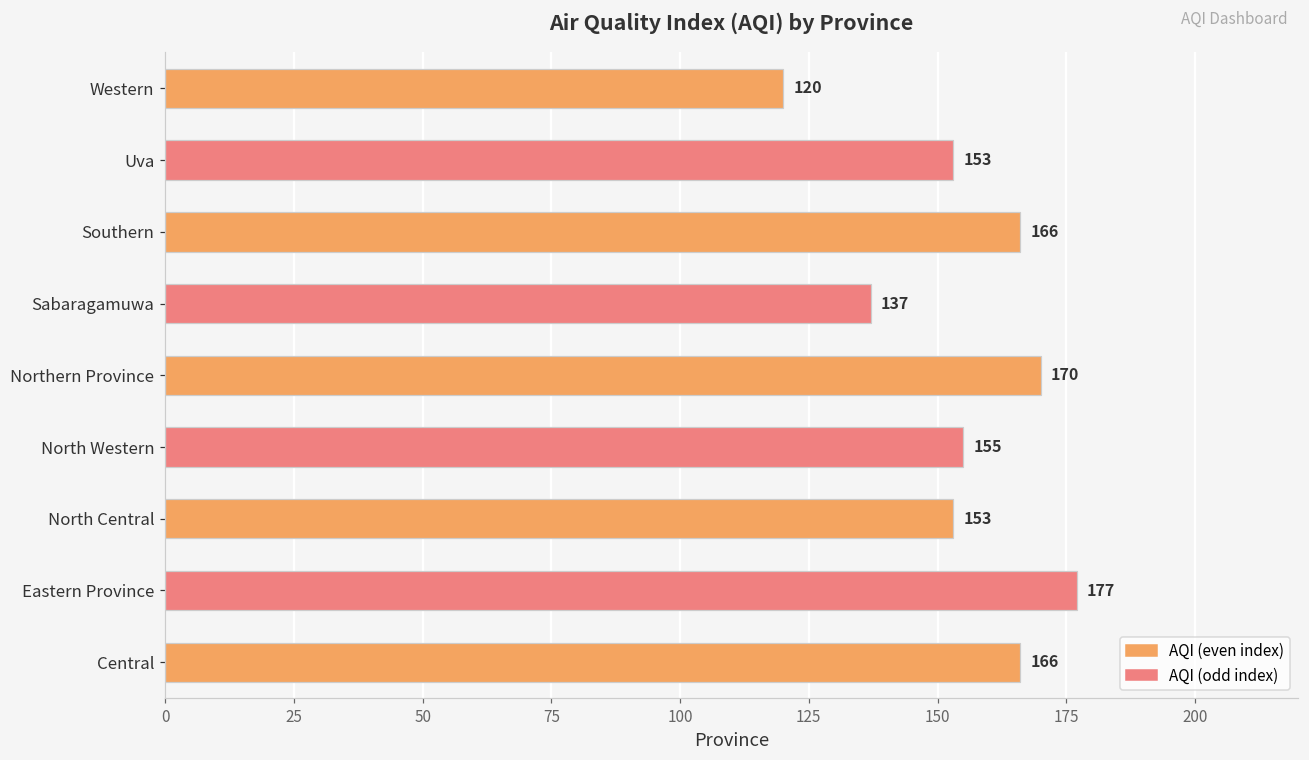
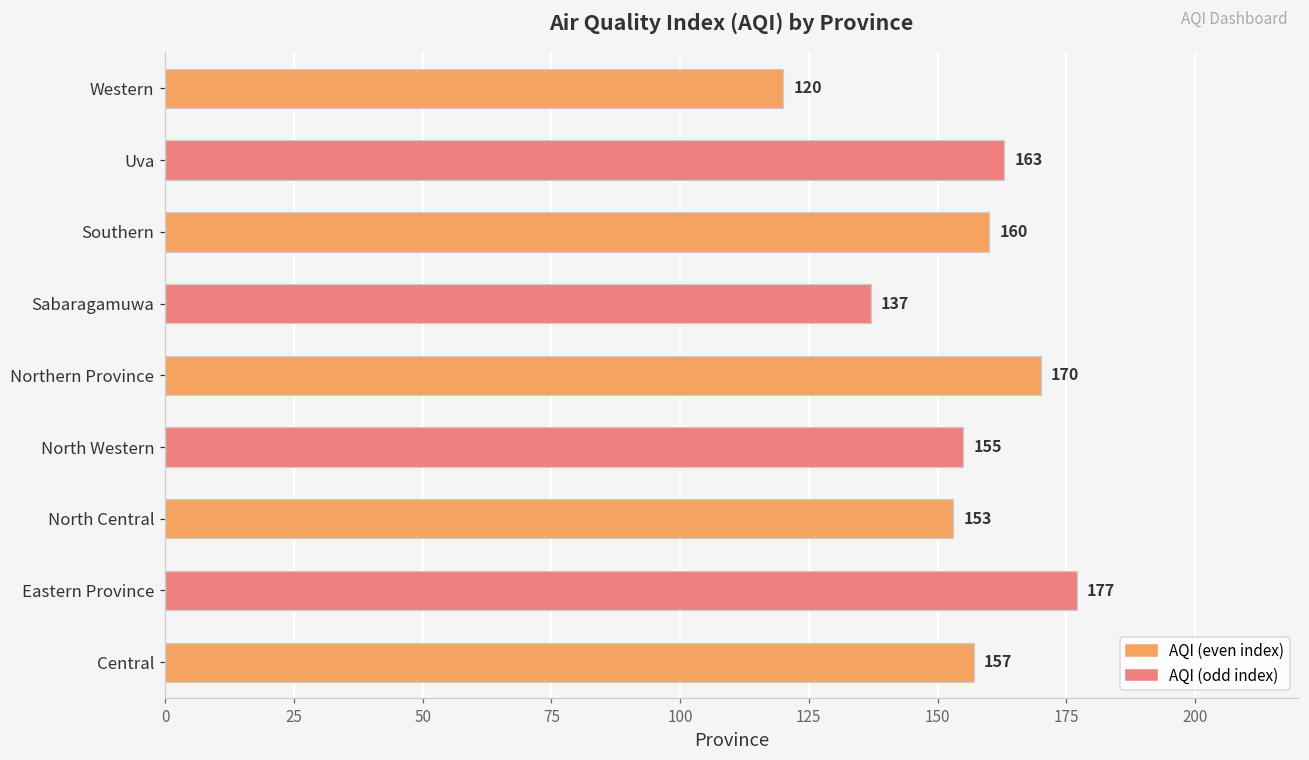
Uva: 153 -> 163
Southern: 166 -> 160
Central: 166 -> 157
